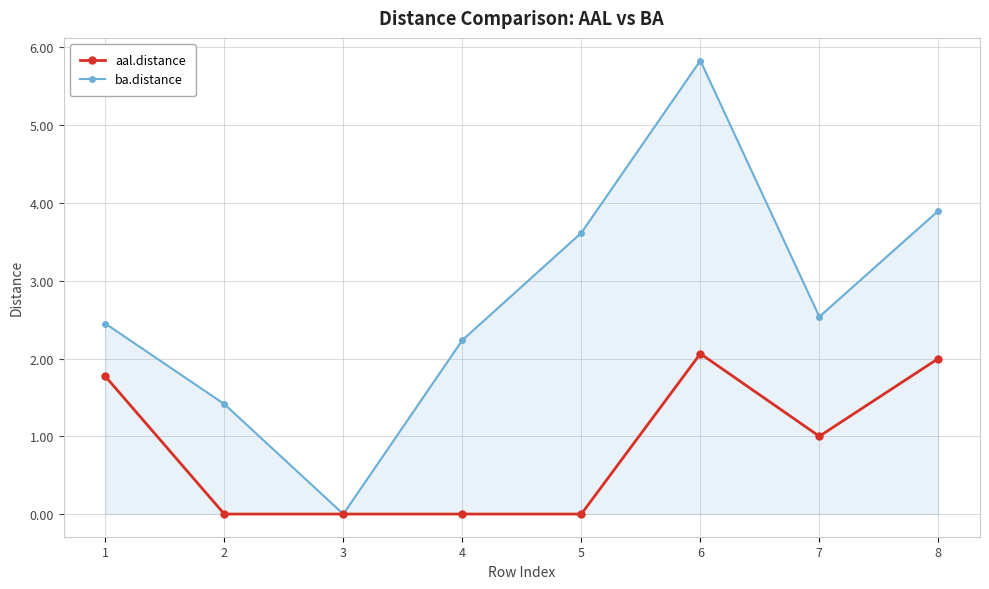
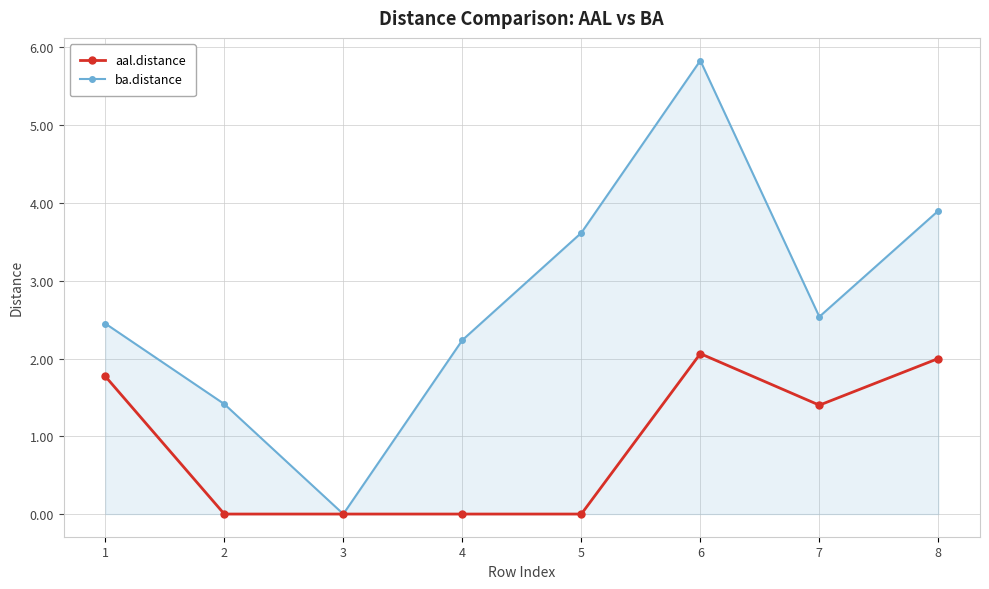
aal.distance, 7: 1.0 -> 1.4
